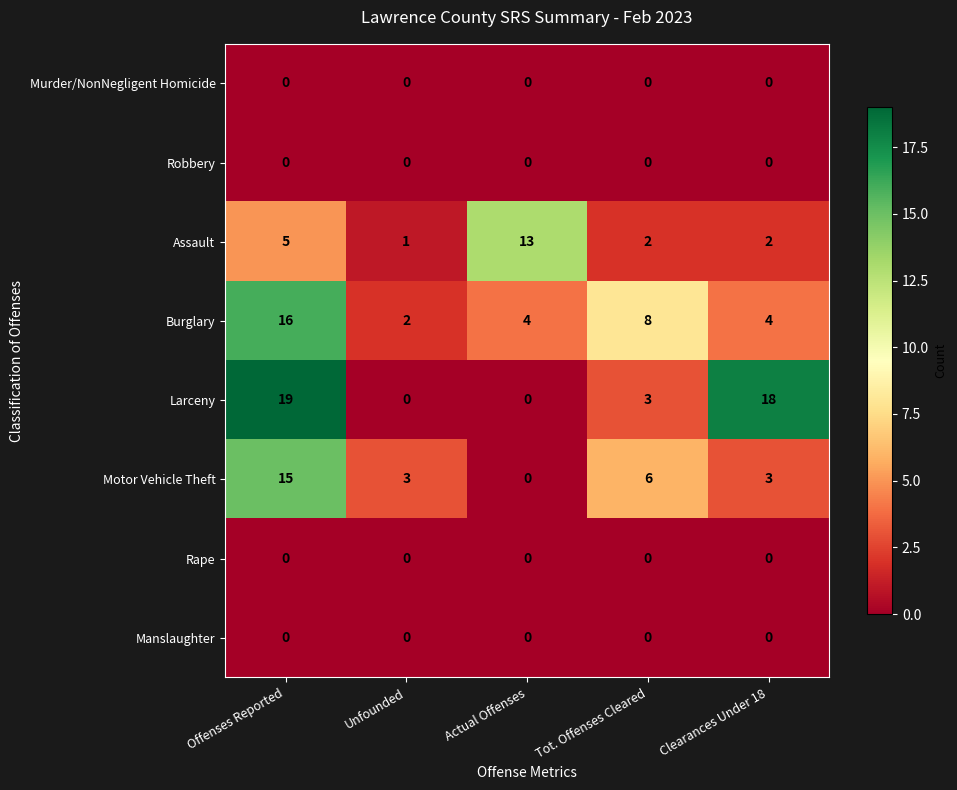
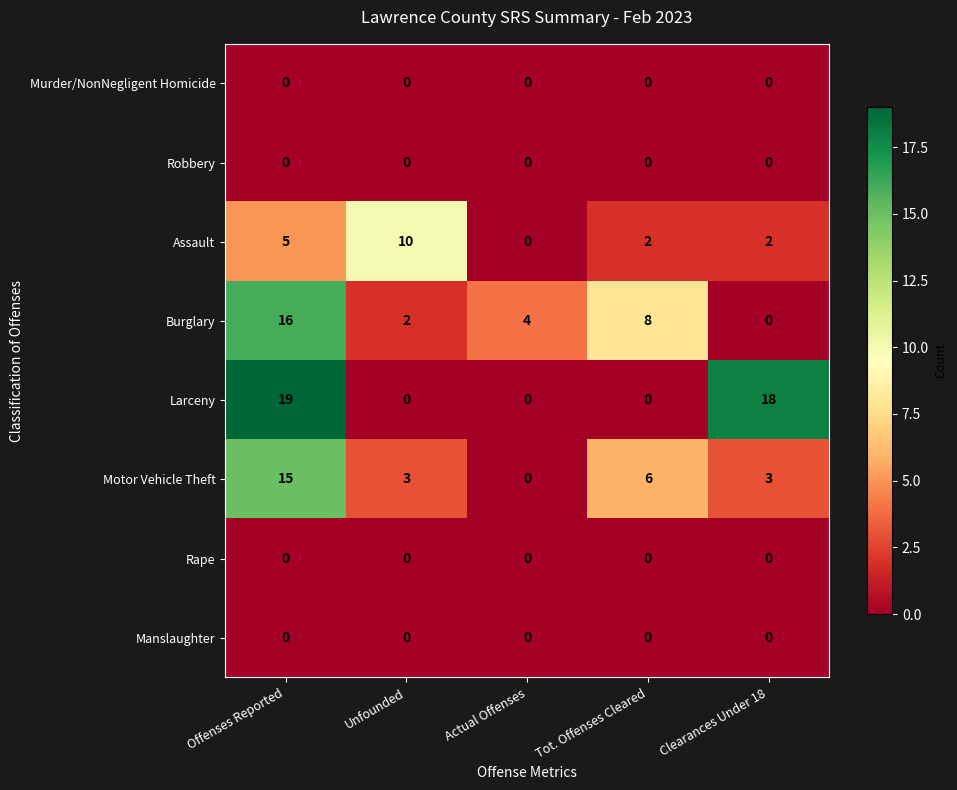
Assault, Unfounded: 1 -> 10
Assault, Actual Offenses: 13 -> 0
Burglary, Clearances Under 18: 4 -> 0
Larceny, Tot. Offenses Cleared: 3 -> 0
